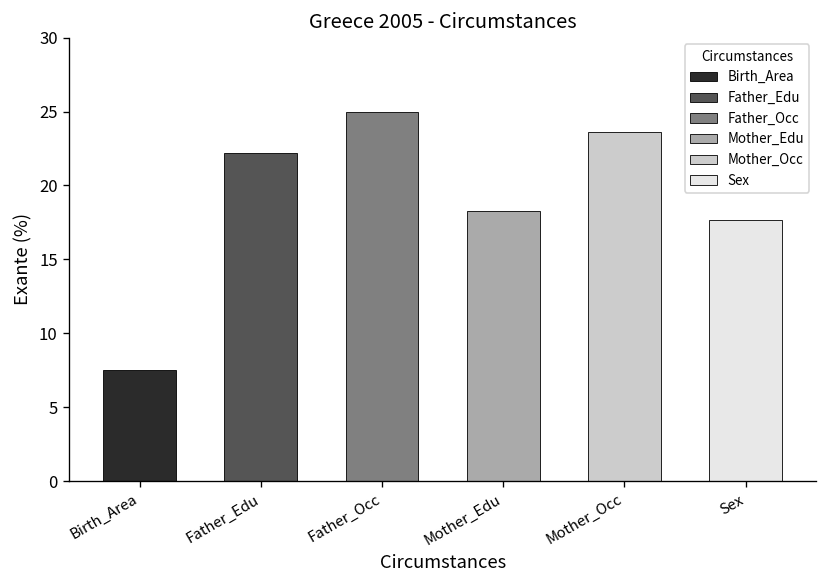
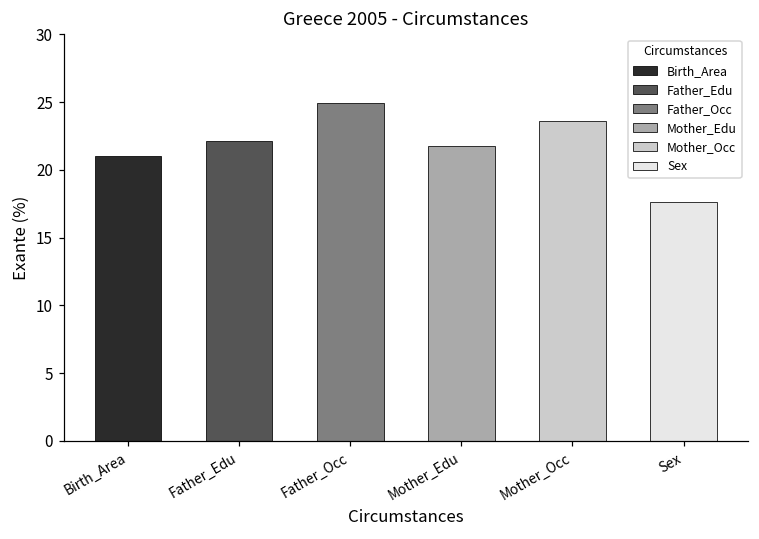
Birth_Area: 7.5 -> 21.0
Mother_Edu: 18.3 -> 21.8
